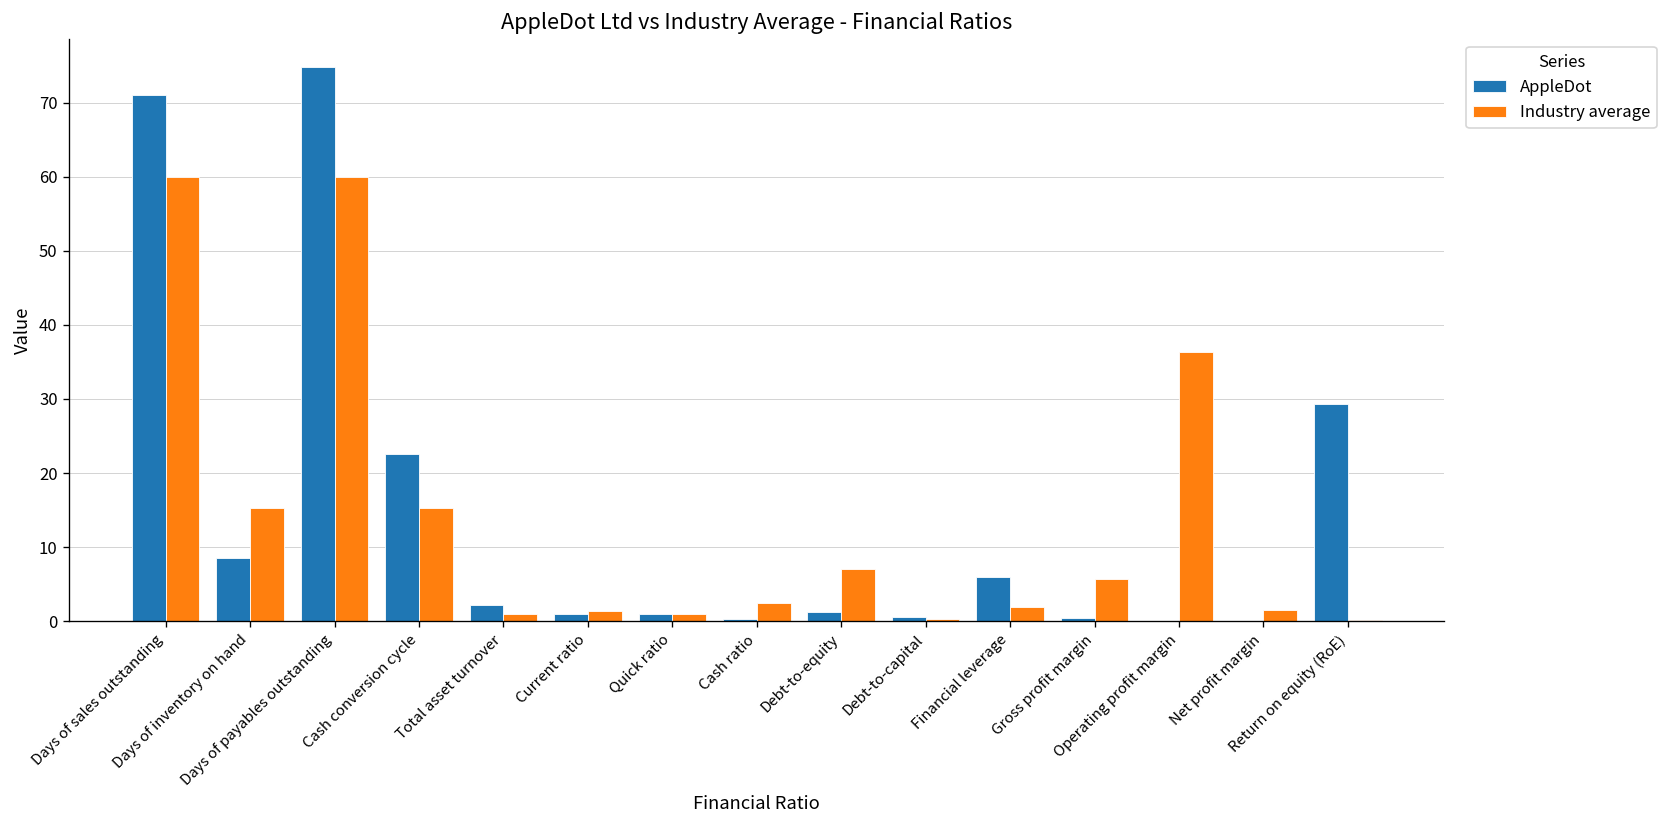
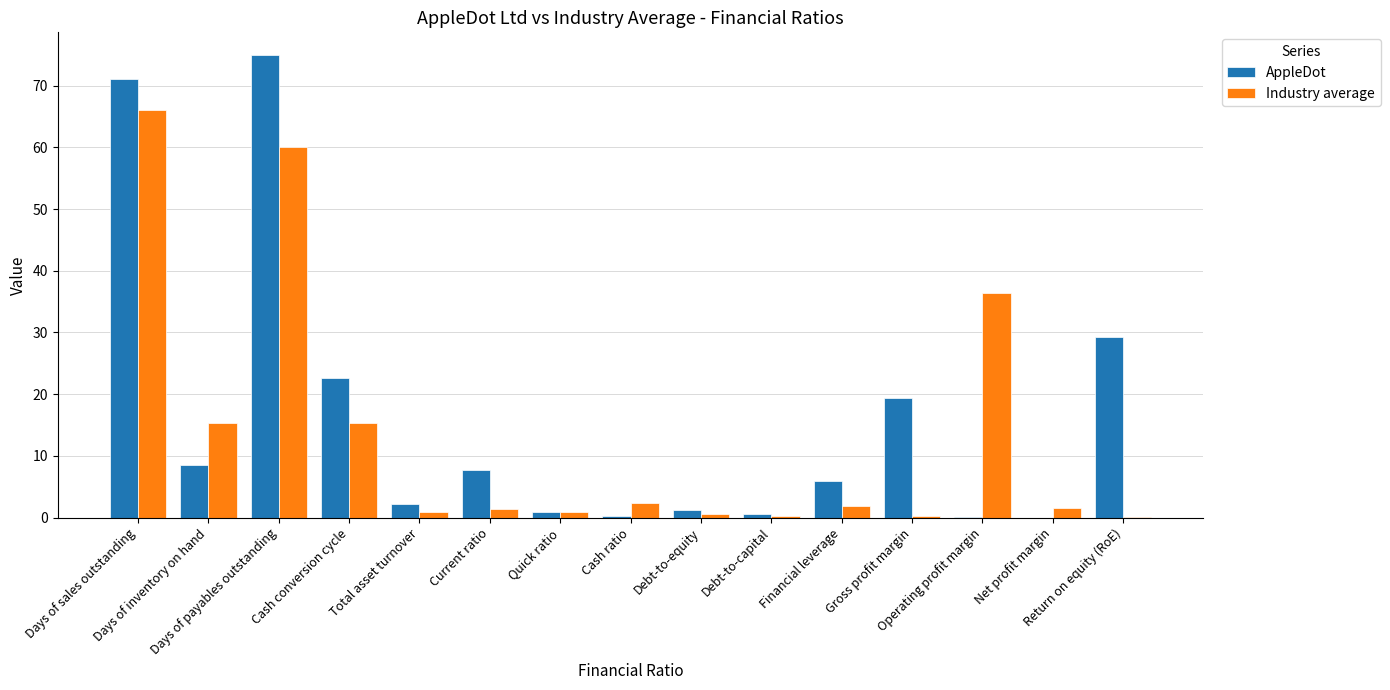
Industry average, Days of sales outstanding: 60 -> 66
AppleDot, Current ratio: 1 -> 8
Industry average, Debt-to-equity: 7 -> 1
AppleDot, Gross profit margin: 0 -> 19
Industry average, Gross profit margin: 6 -> 0
